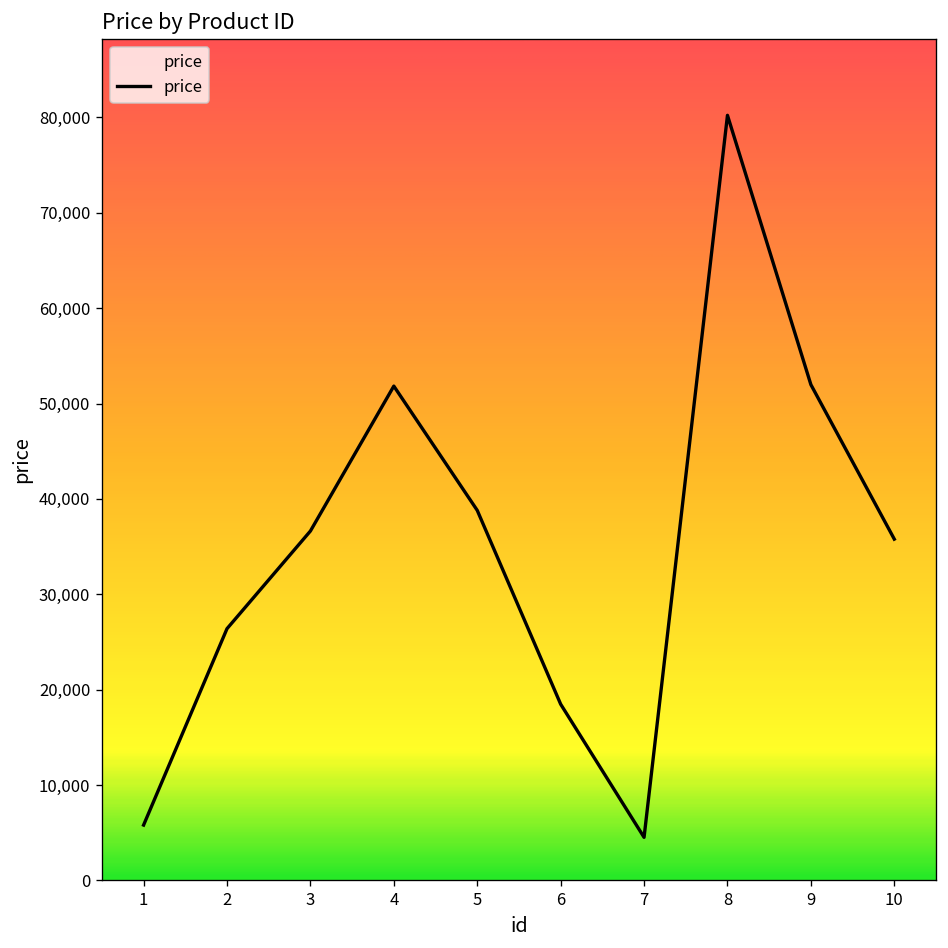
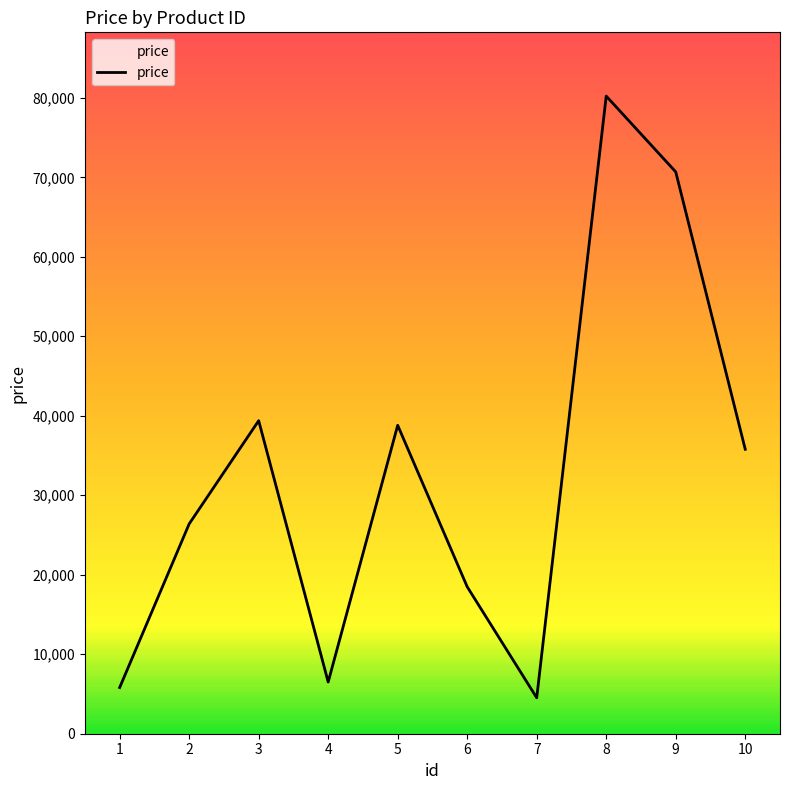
3: 37,000 -> 39,000
4: 52,000 -> 7,000
9: 52,000 -> 71,000
